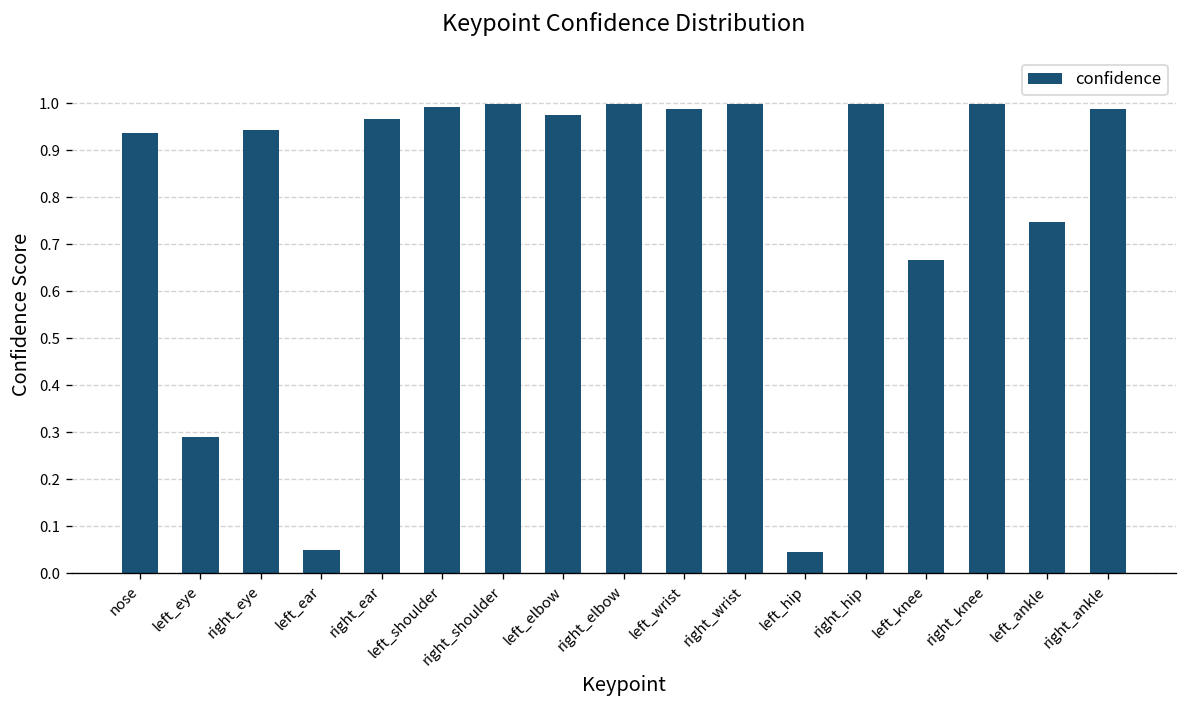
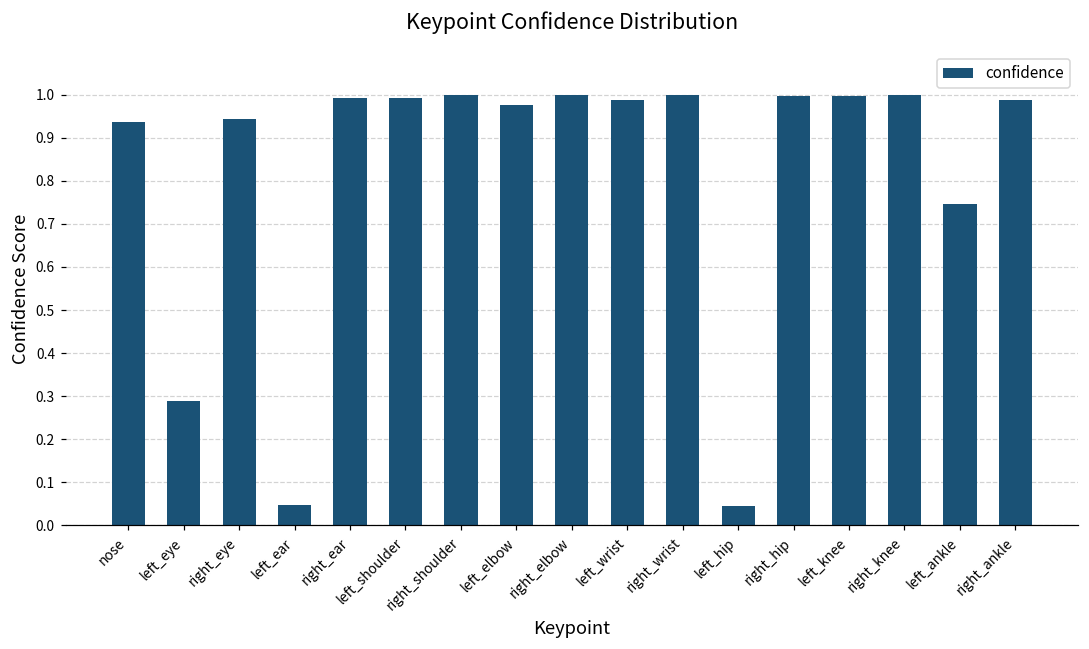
right_ear: 0.97 -> 0.99
left_knee: 0.67 -> 1.00
